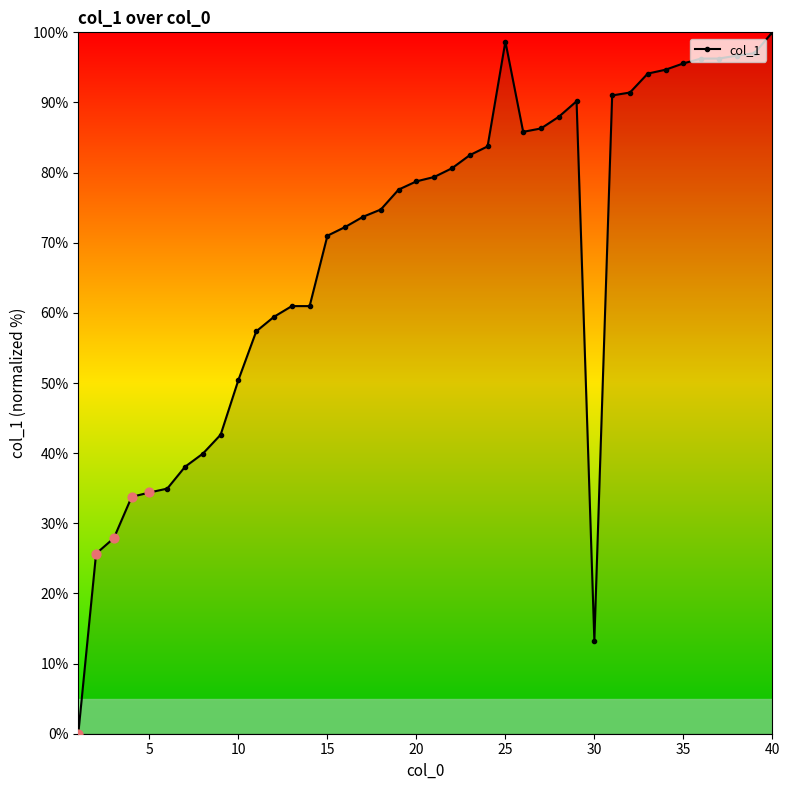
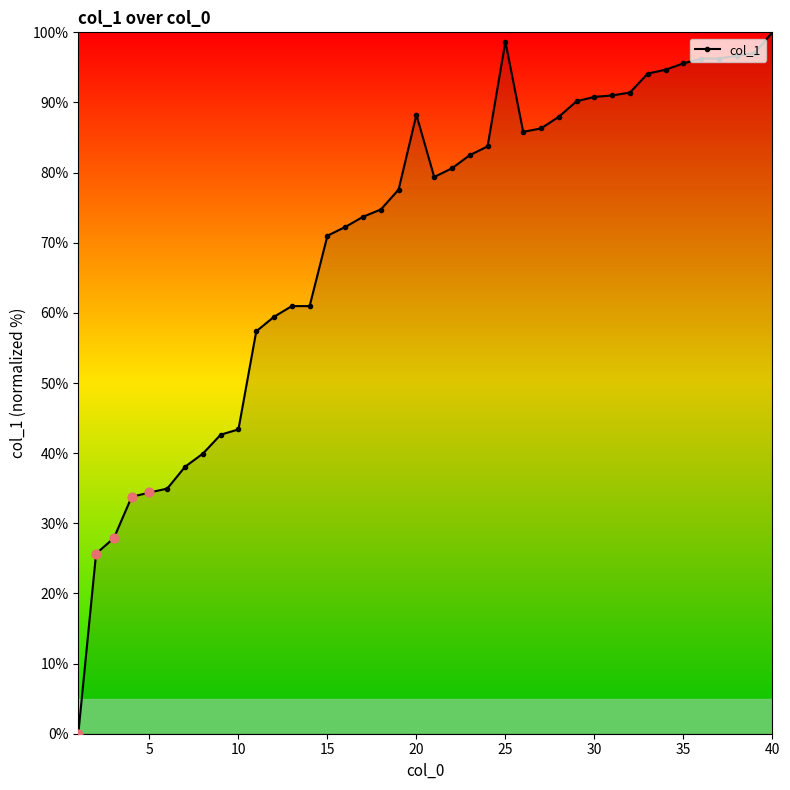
col_1, 10: 50% -> 43%
col_1, 20: 79% -> 88%
col_1, 30: 13% -> 91%
